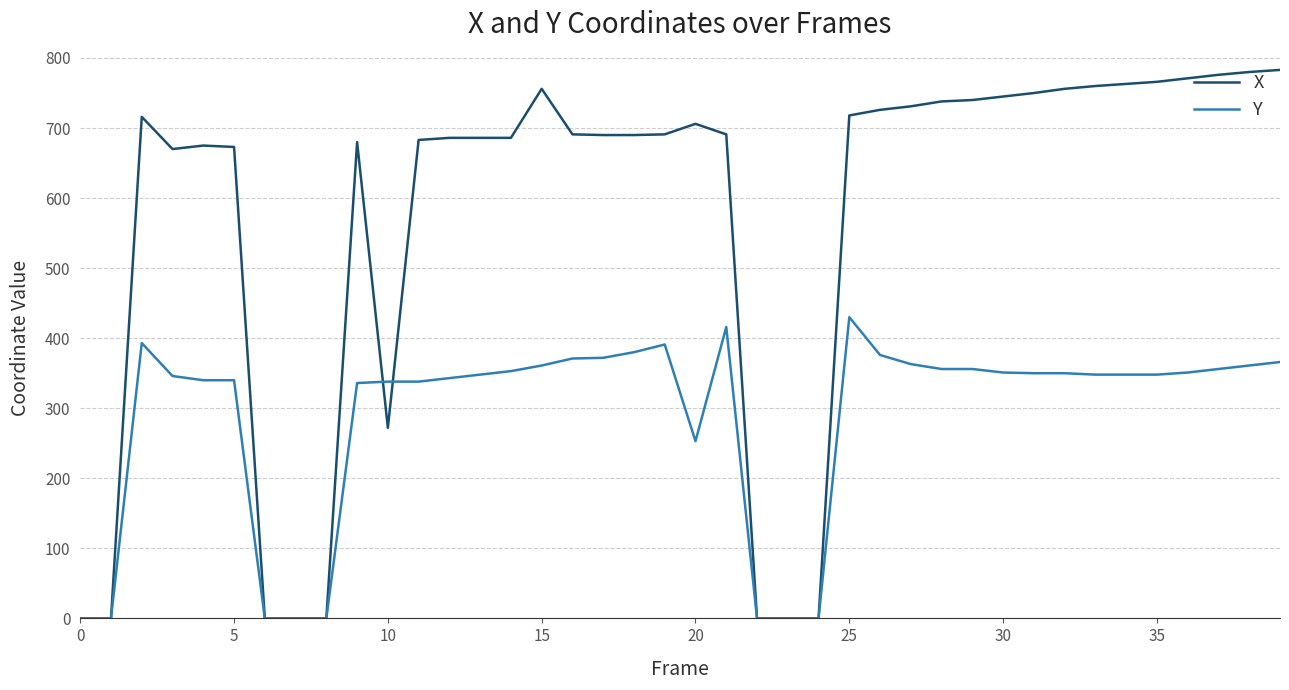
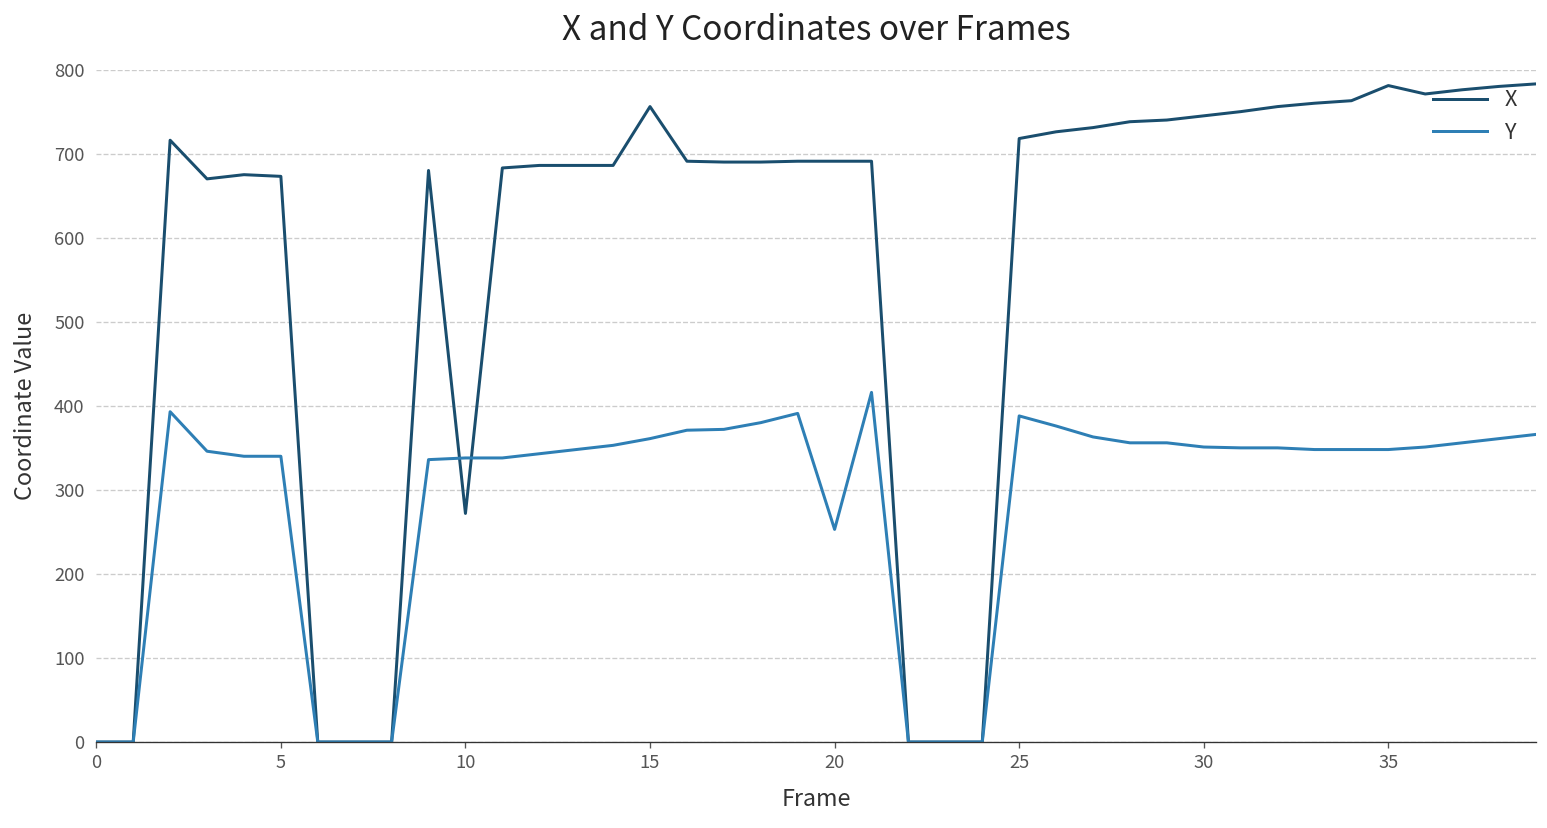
X, 20: 710 -> 690
Y, 25: 430 -> 390
X, 35: 770 -> 780
